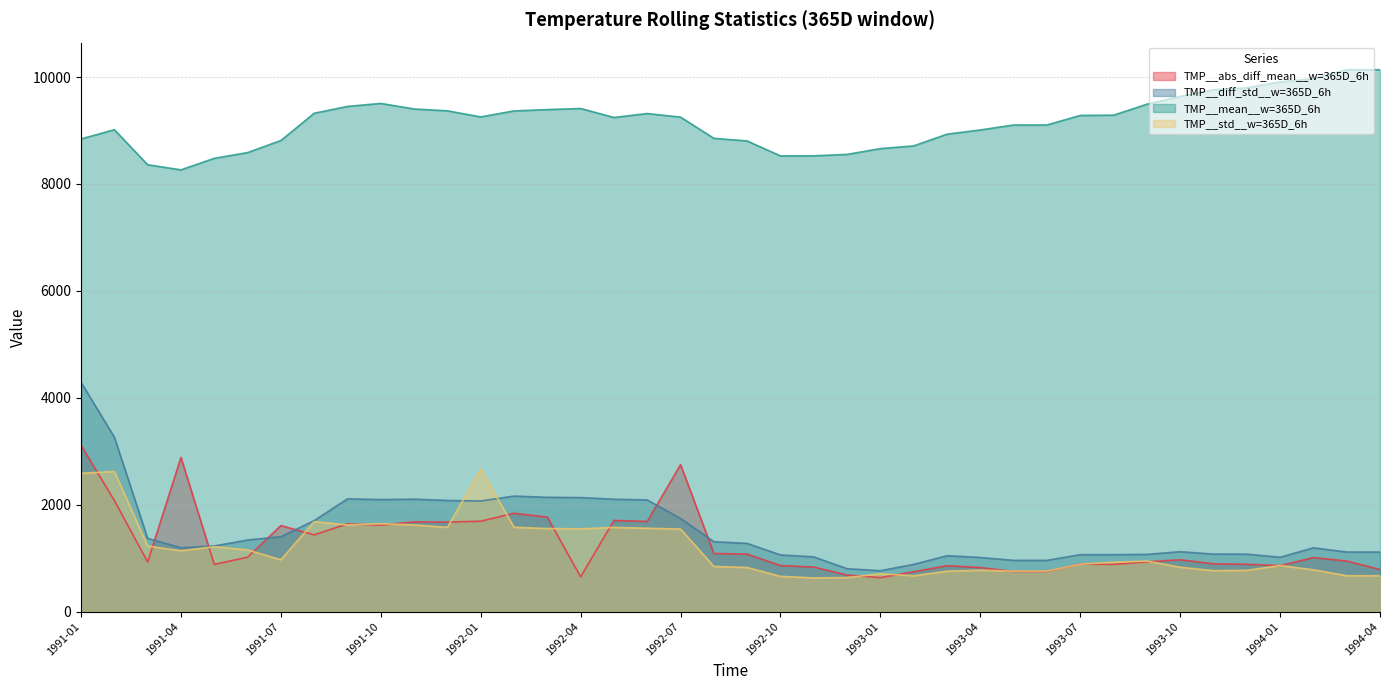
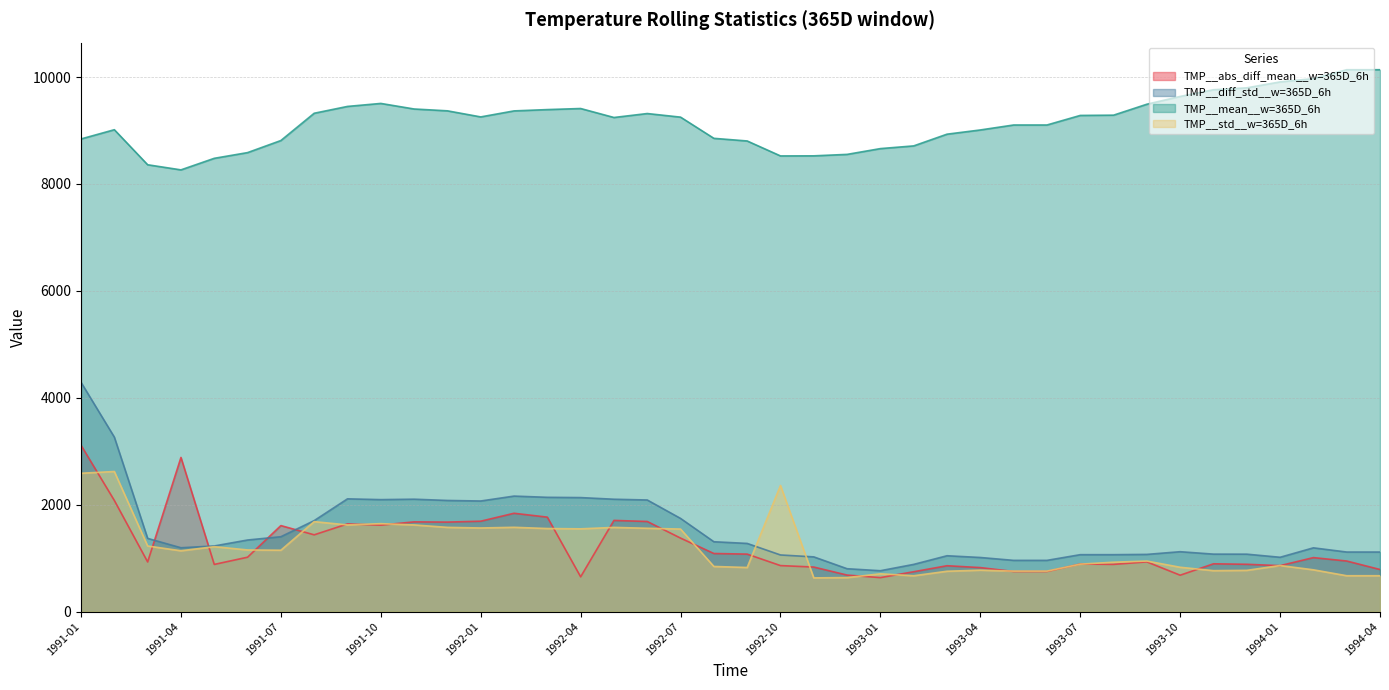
TMP__std__w=365D_6h, 1991-07: 1000 -> 1100
TMP__std__w=365D_6h, 1992-01: 2700 -> 1600
TMP__abs_diff_mean__w=365D_6h, 1992-07: 2700 -> 1400
TMP__std__w=365D_6h, 1992-10: 700 -> 2400
TMP__abs_diff_mean__w=365D_6h, 1993-10: 1000 -> 700
